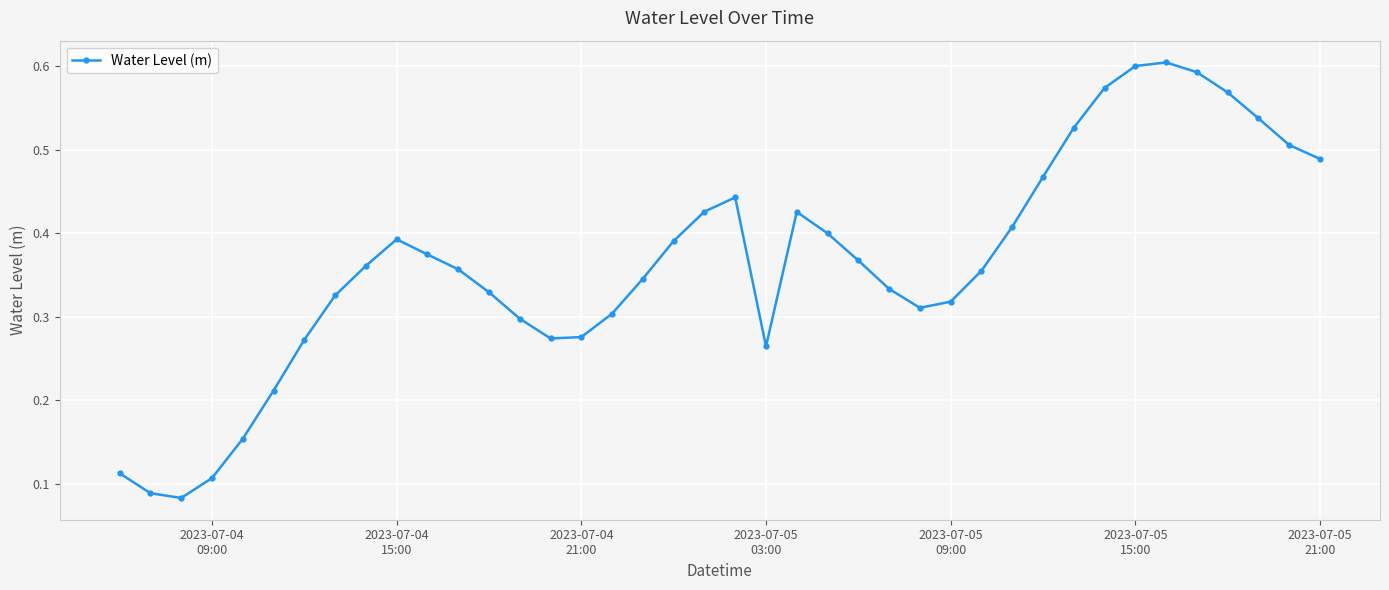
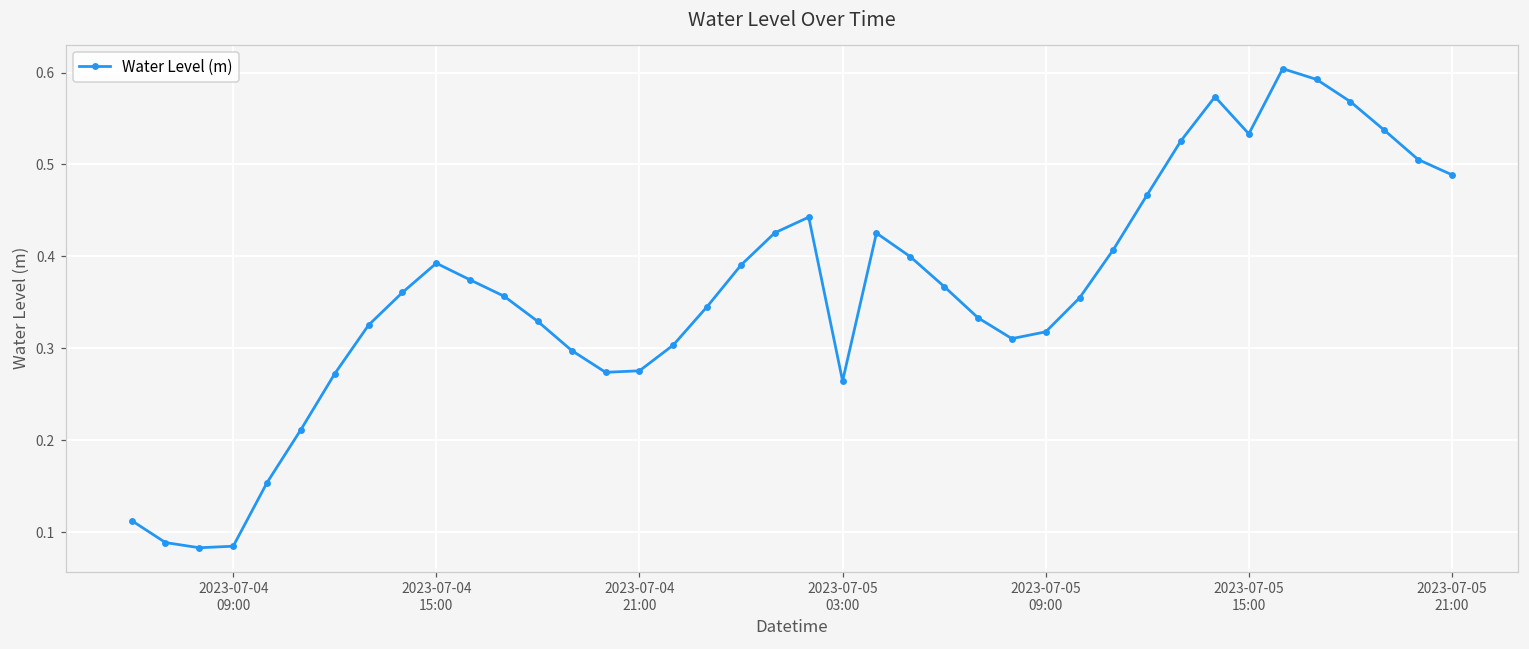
2023-07-04 09:00: 0.11 -> 0.08
2023-07-05 15:00: 0.60 -> 0.53
